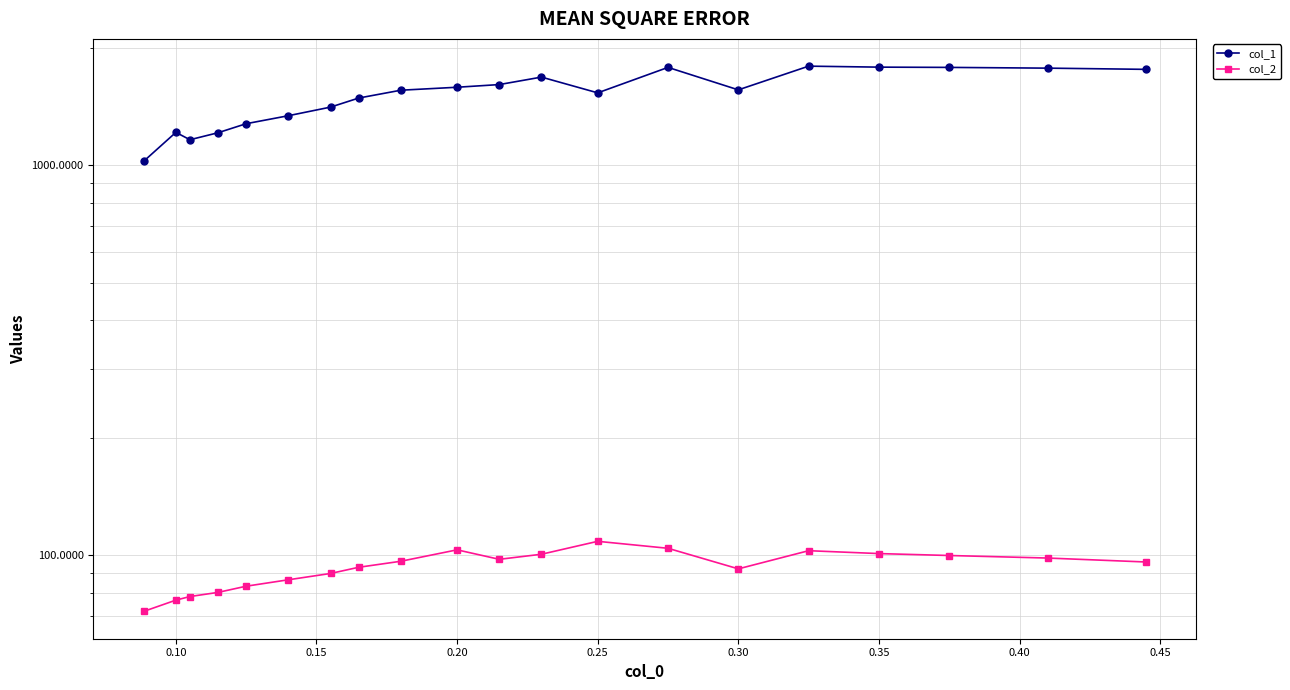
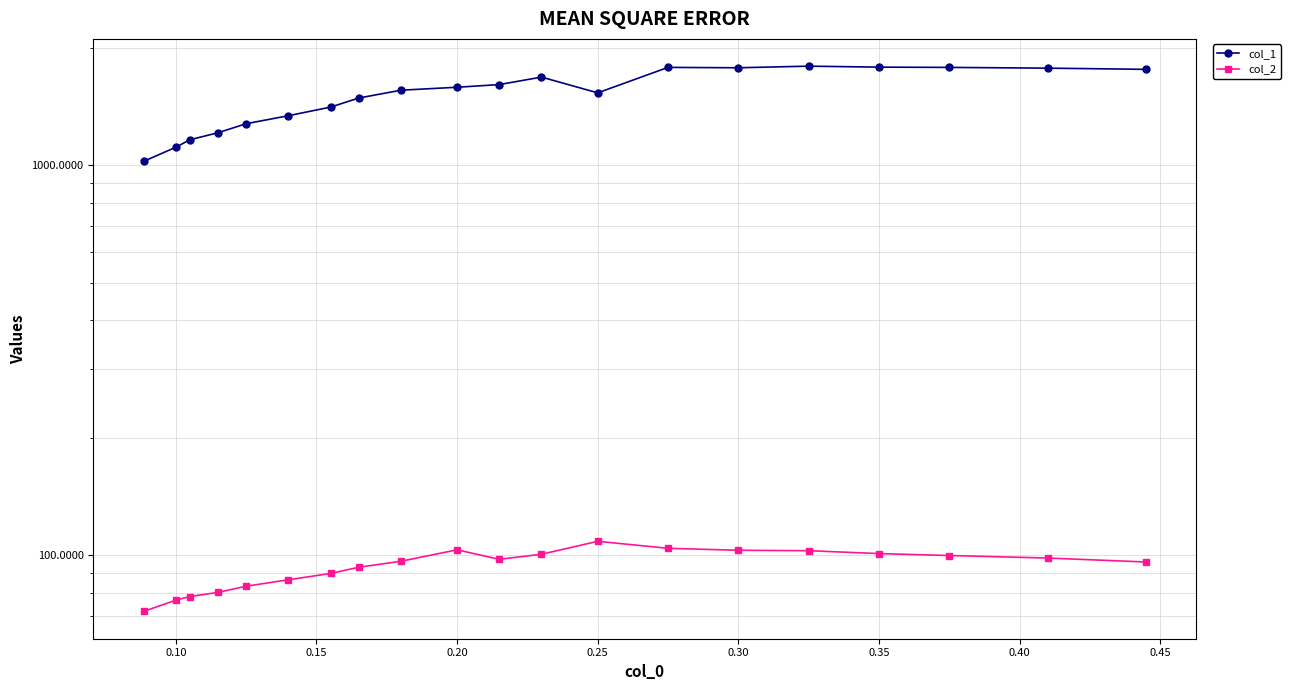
col_1, 0.10: 1210 -> 1110
col_1, 0.30: 1560 -> 1800
col_2, 0.30: 92 -> 103
